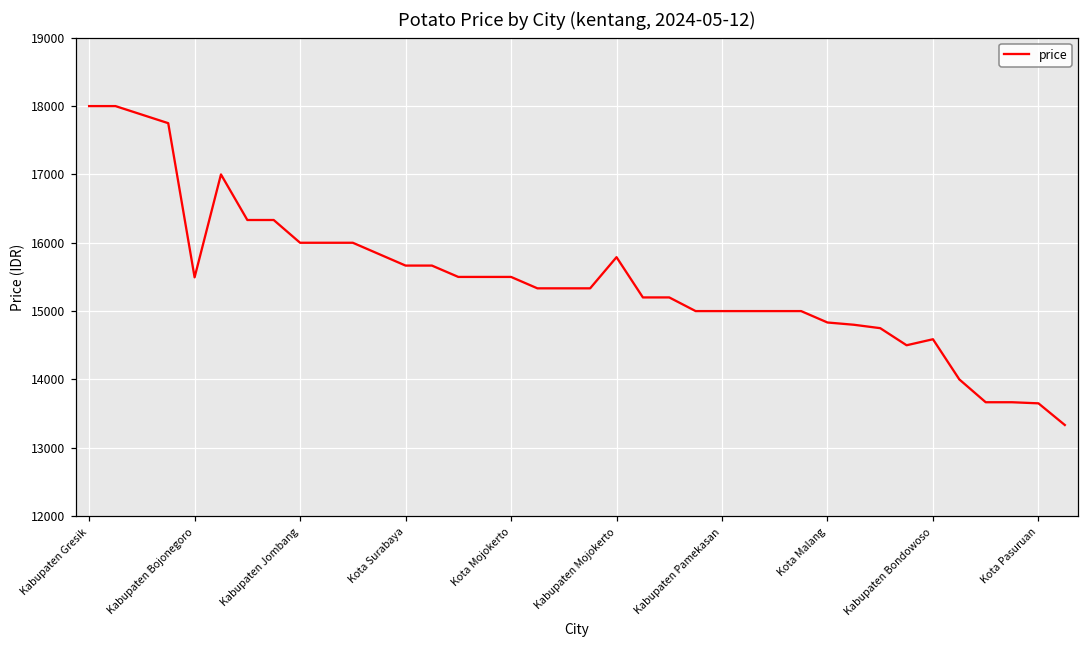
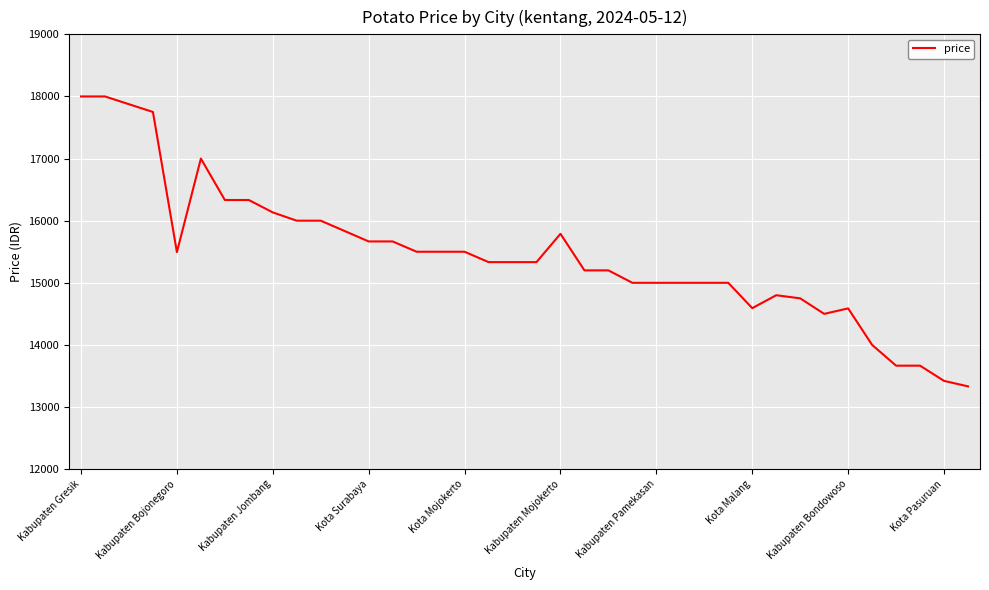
Kabupaten Jombang: 16000 -> 16100
Kota Malang: 14800 -> 14600
Kota Pasuruan: 13700 -> 13400
